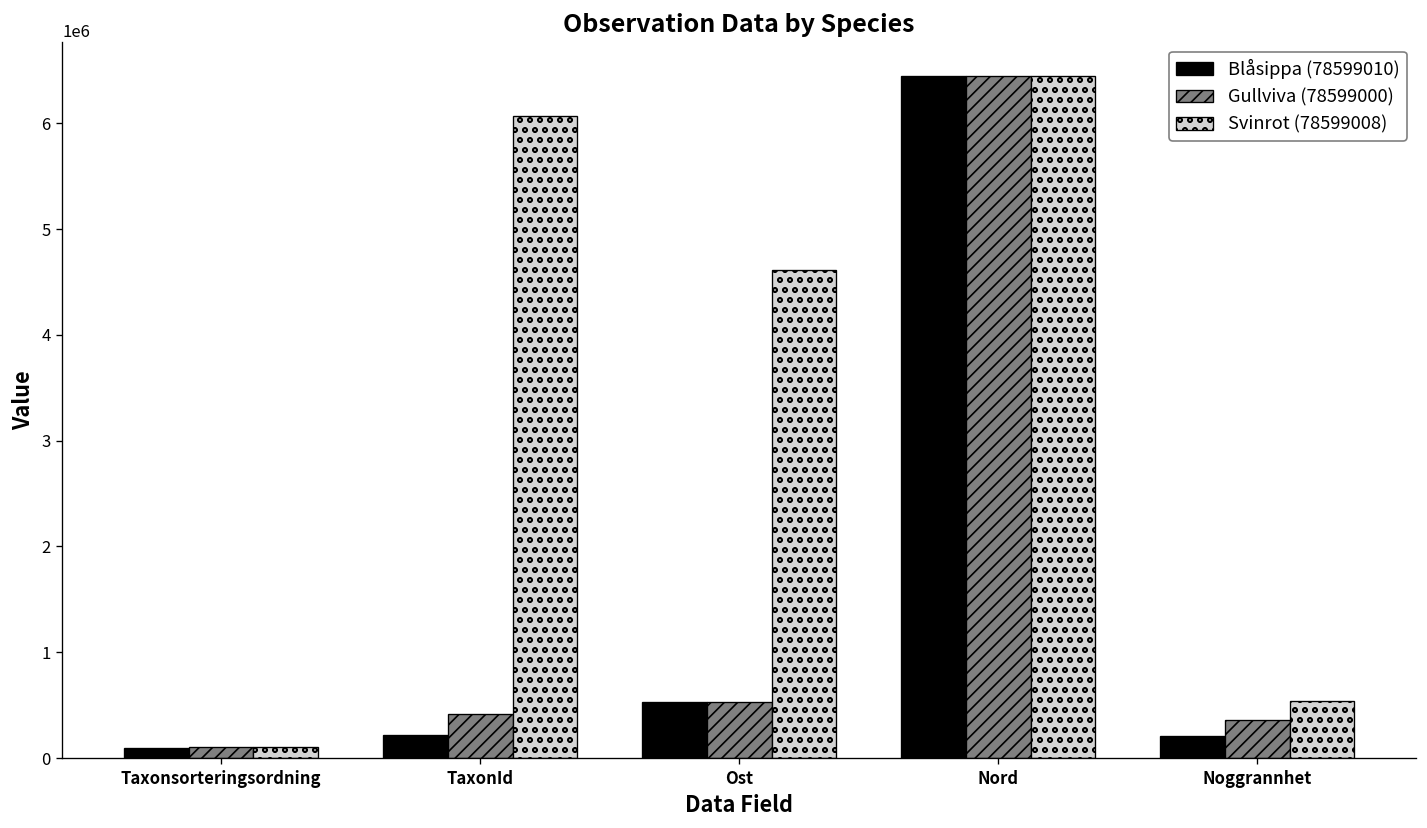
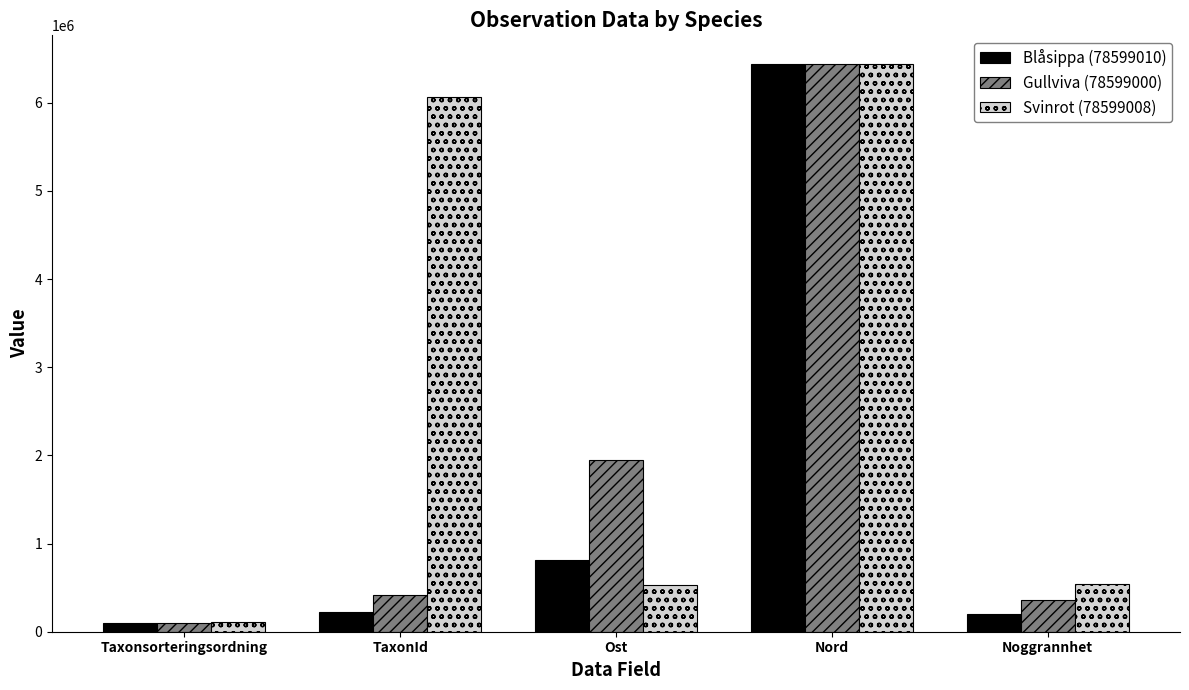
Blåsippa (78599010), Ost: 500000 -> 800000
Gullviva (78599000), Ost: 500000 -> 1900000
Svinrot (78599008), Ost: 4600000 -> 500000
